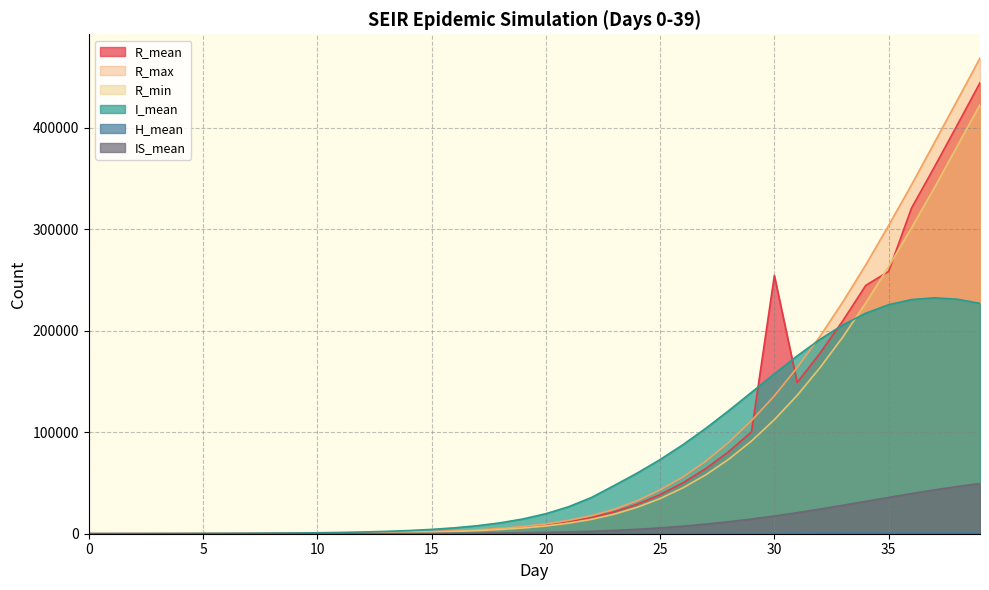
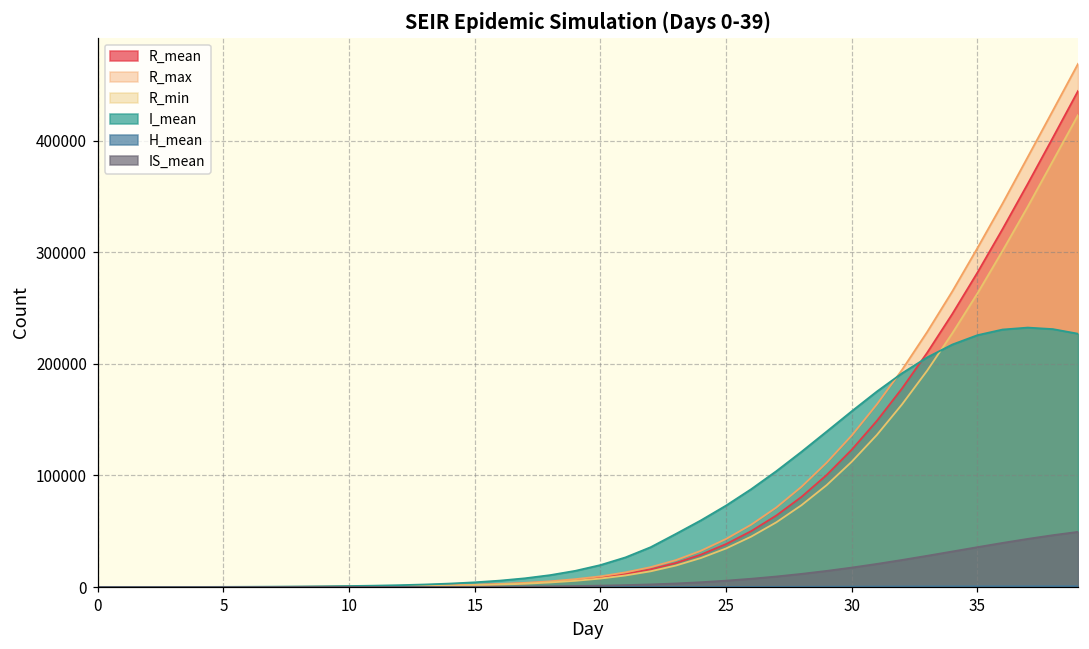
R_mean, 30: 254000 -> 123000
R_mean, 35: 258000 -> 282000
